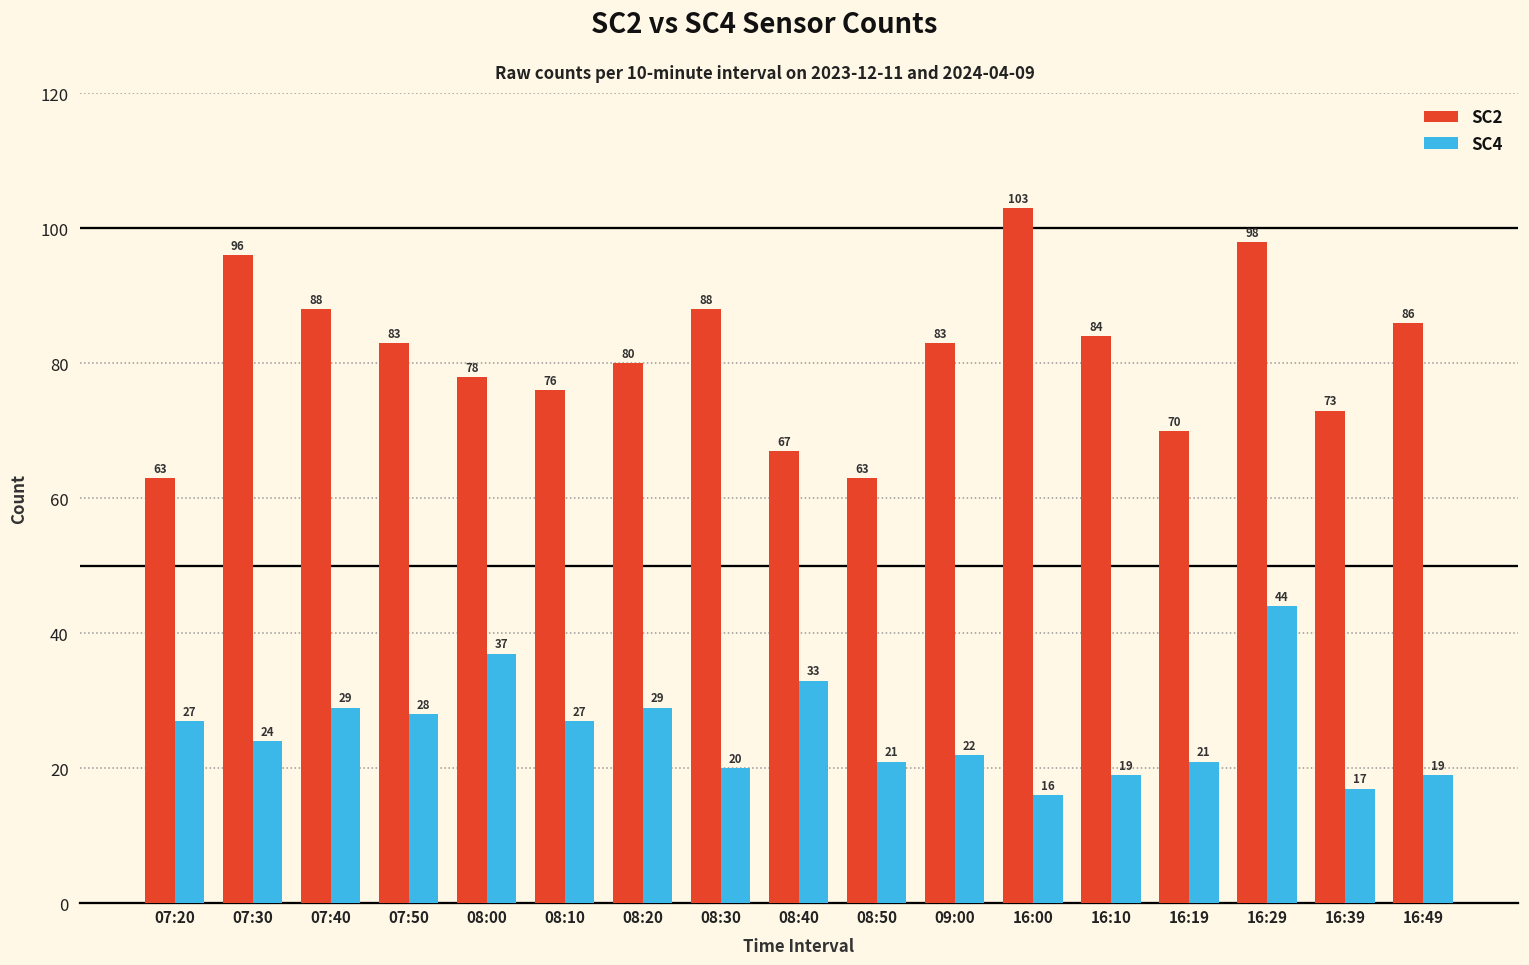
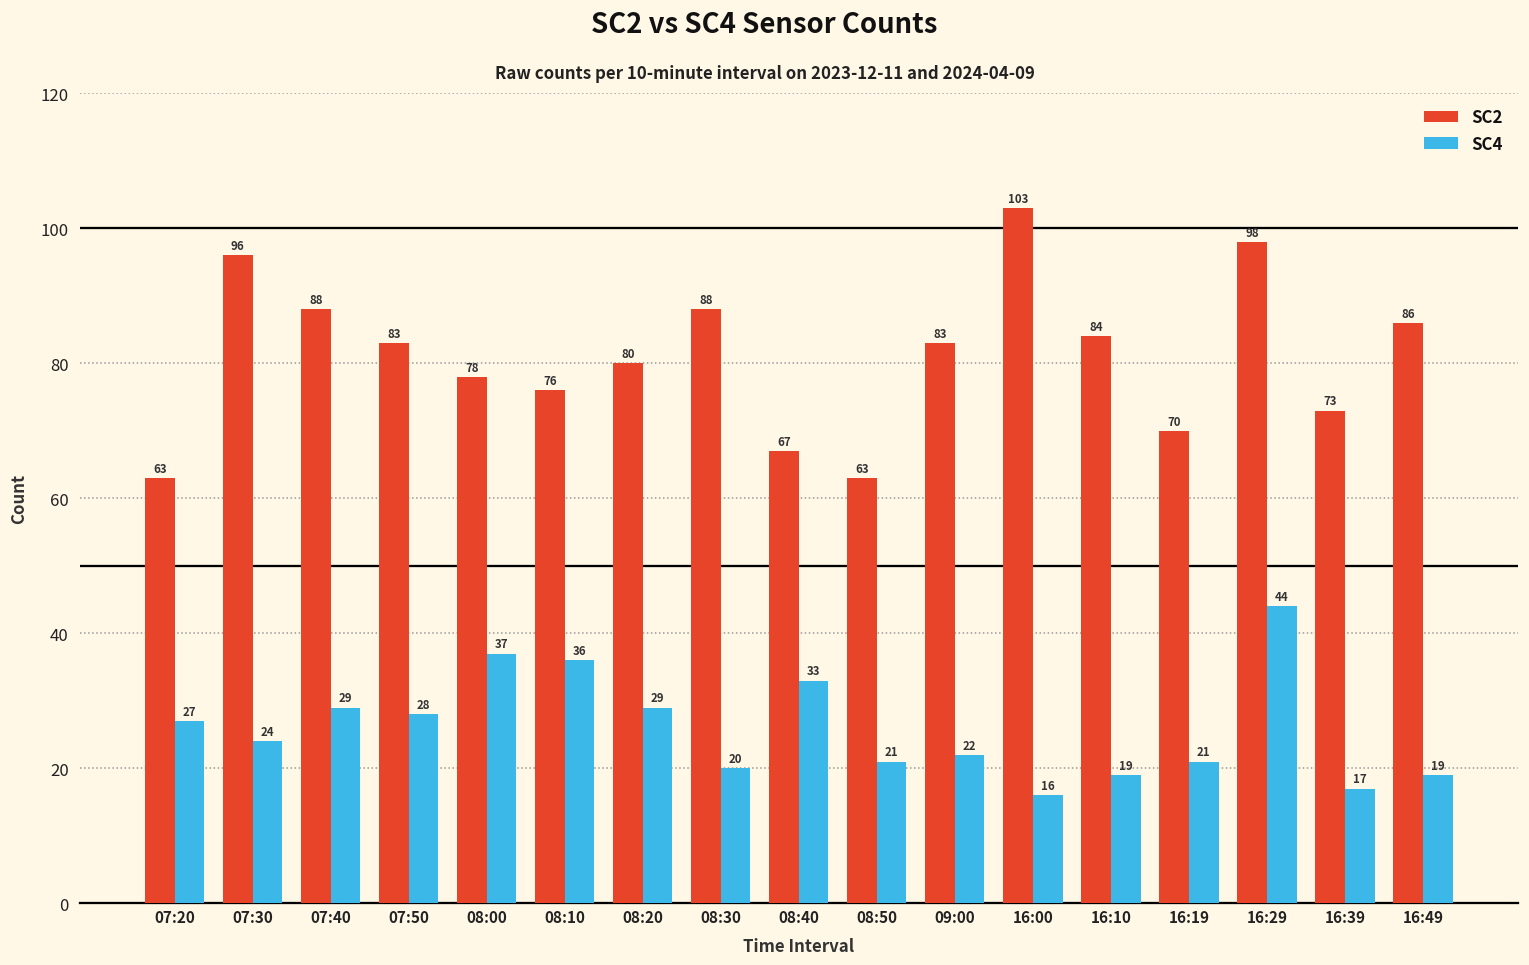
SC4, 08:10: 27 -> 36
